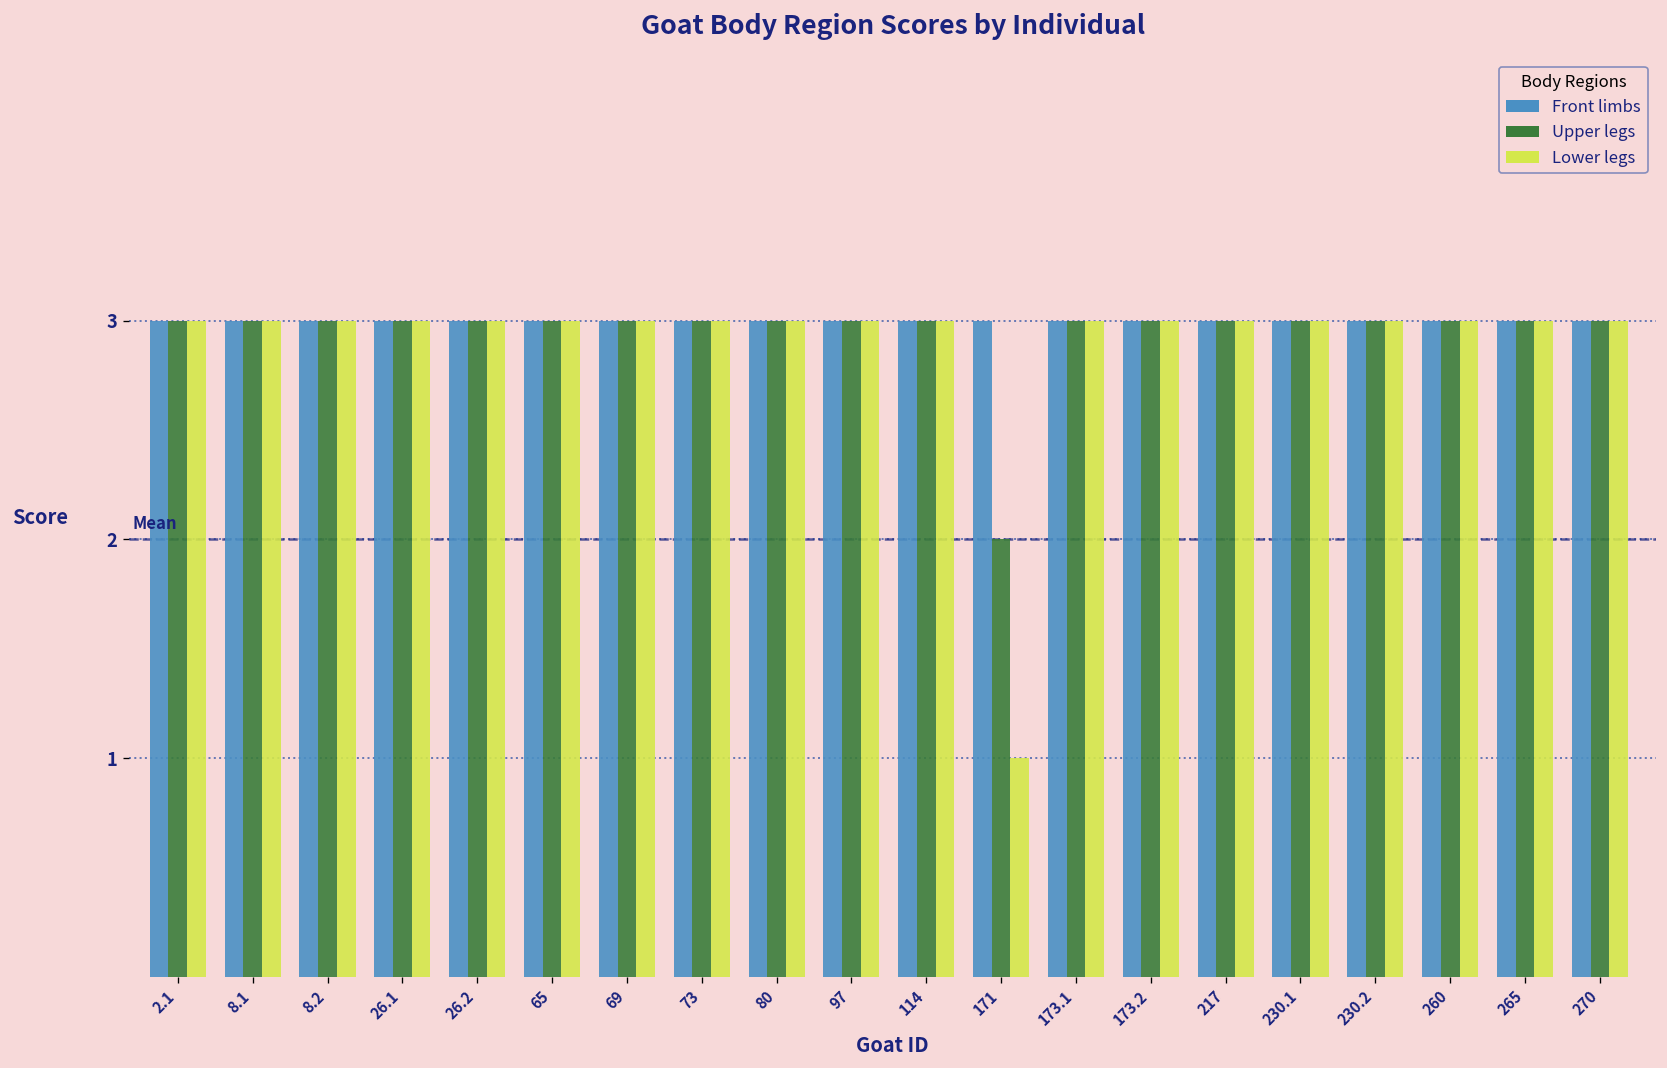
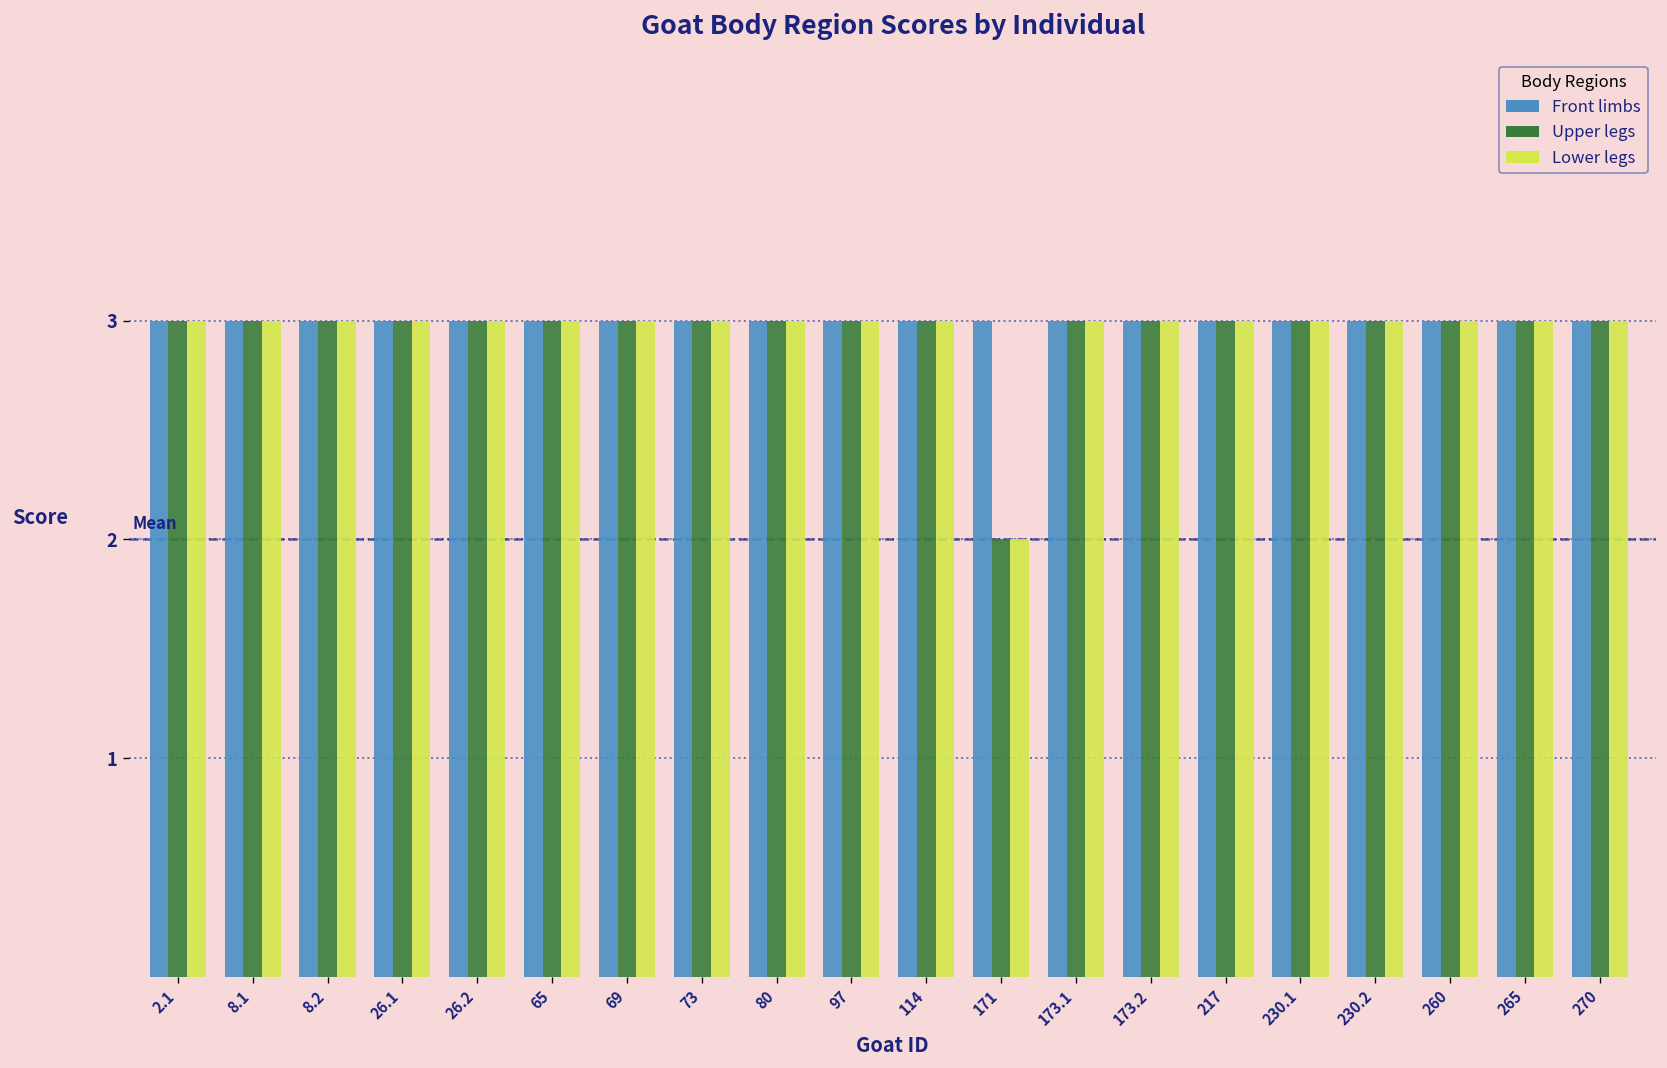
Lower legs, 171: 1 -> 2
